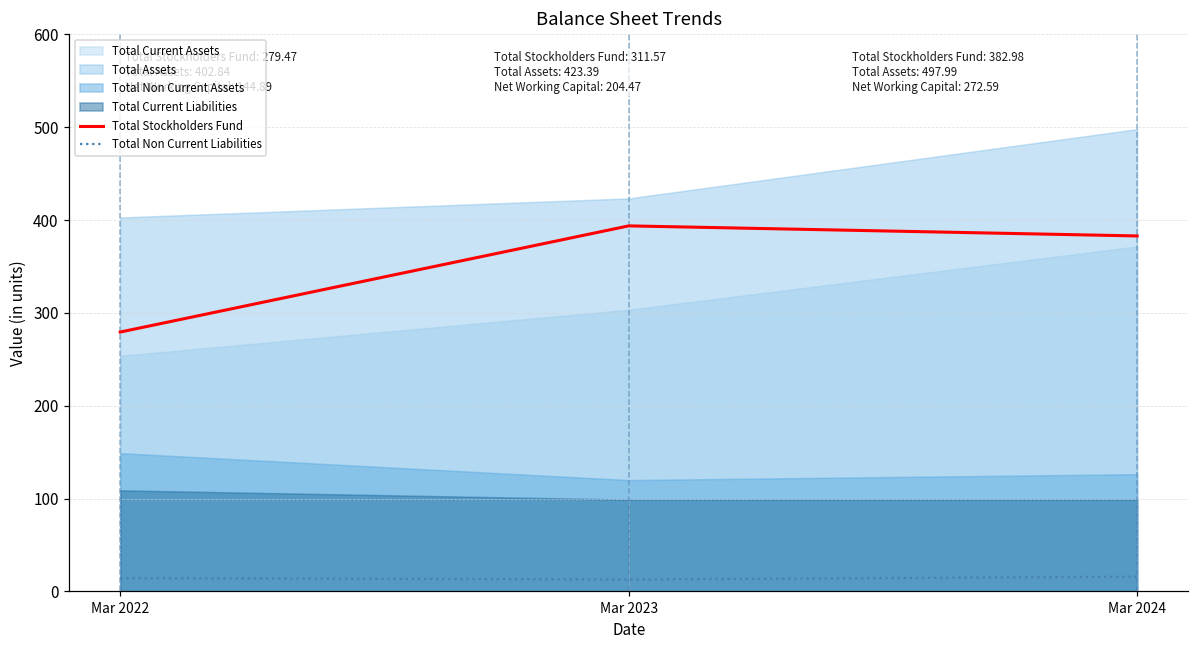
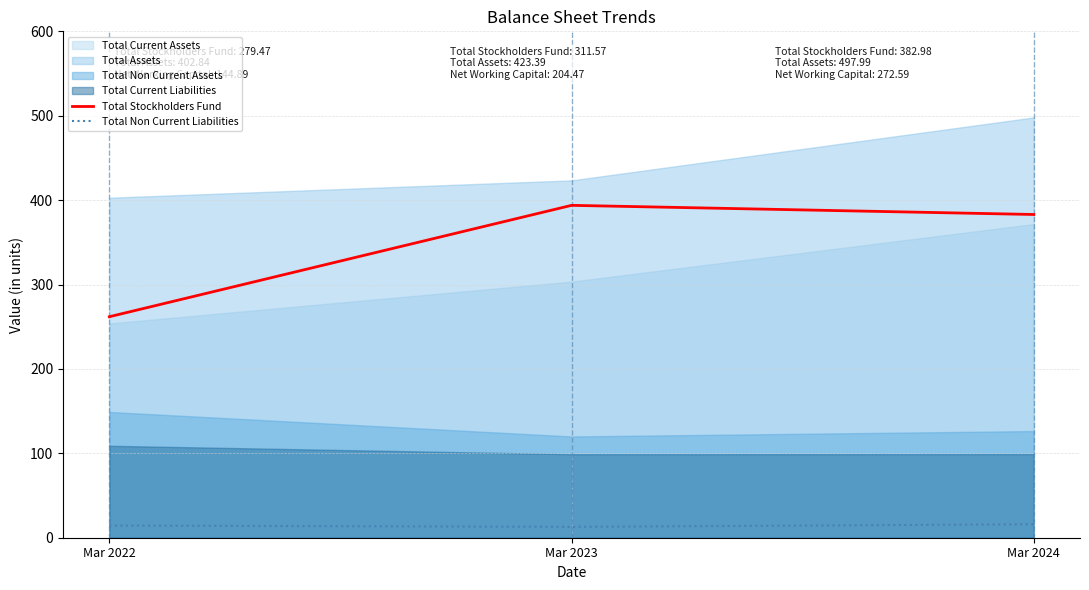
Total Stockholders Fund, Mar 2022: 280 -> 260
